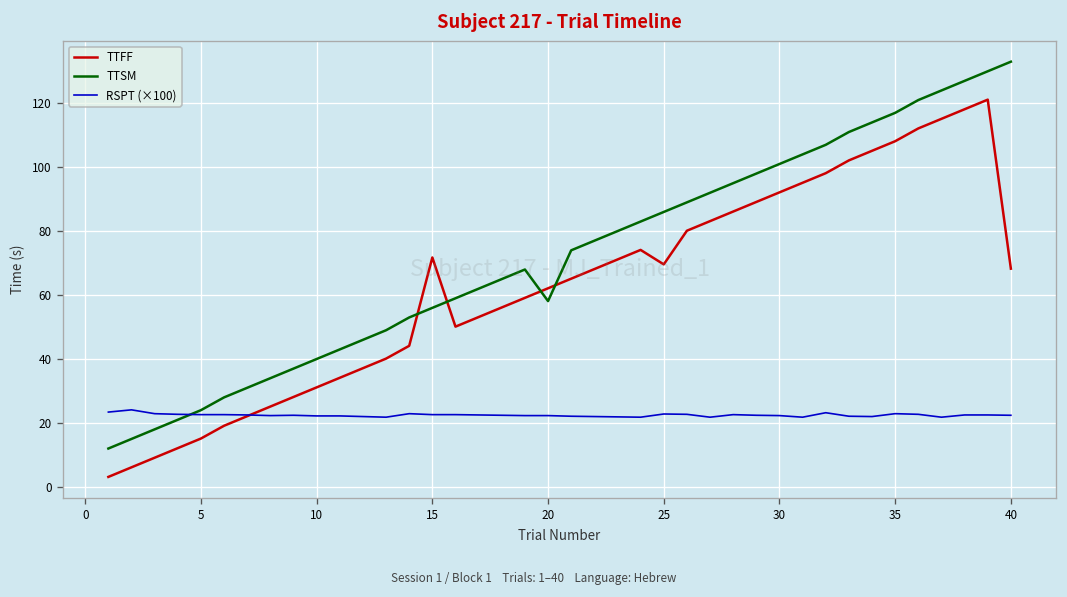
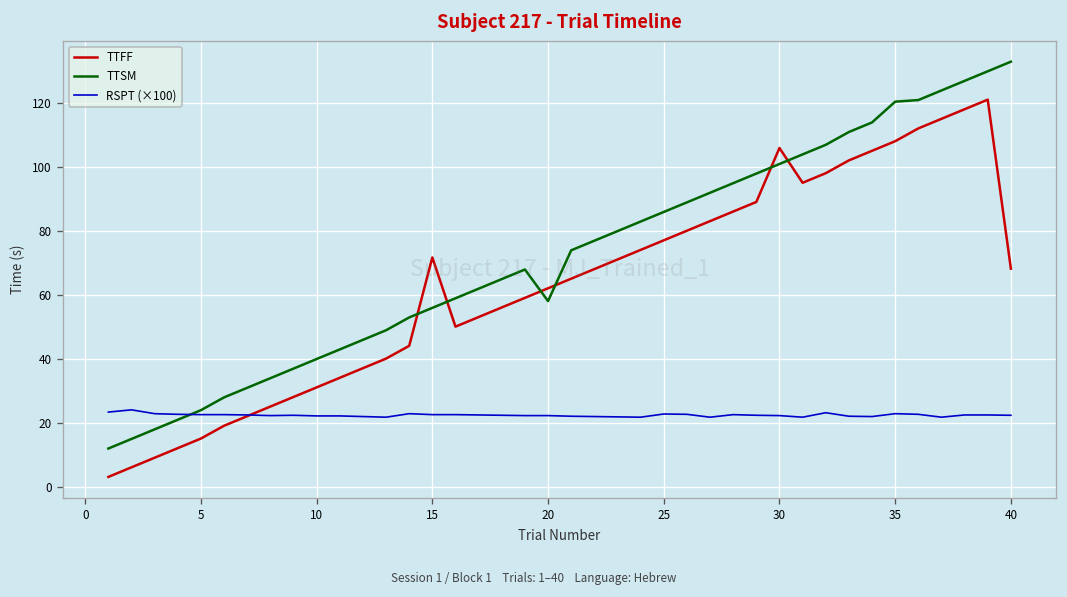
TTFF, 25: 70 -> 77
TTFF, 30: 92 -> 106
TTSM, 35: 117 -> 120
